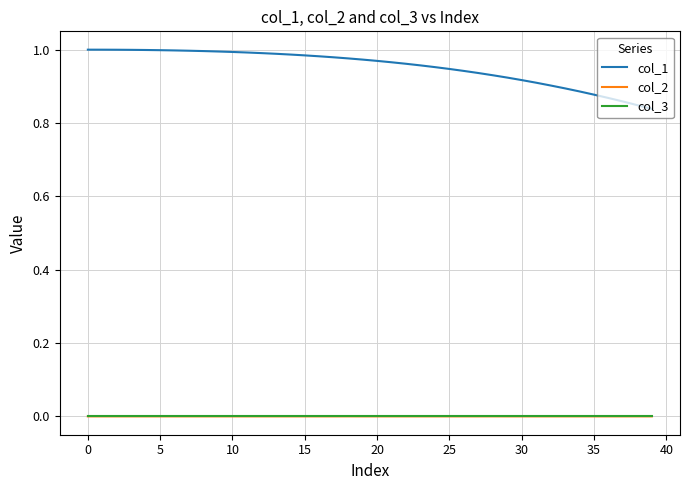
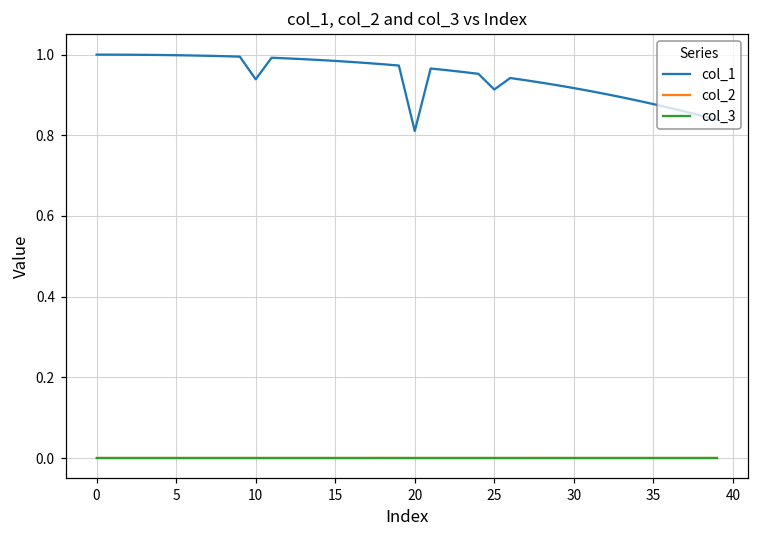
col_1, 10: 0.99 -> 0.94
col_1, 20: 0.97 -> 0.81
col_1, 25: 0.95 -> 0.91
